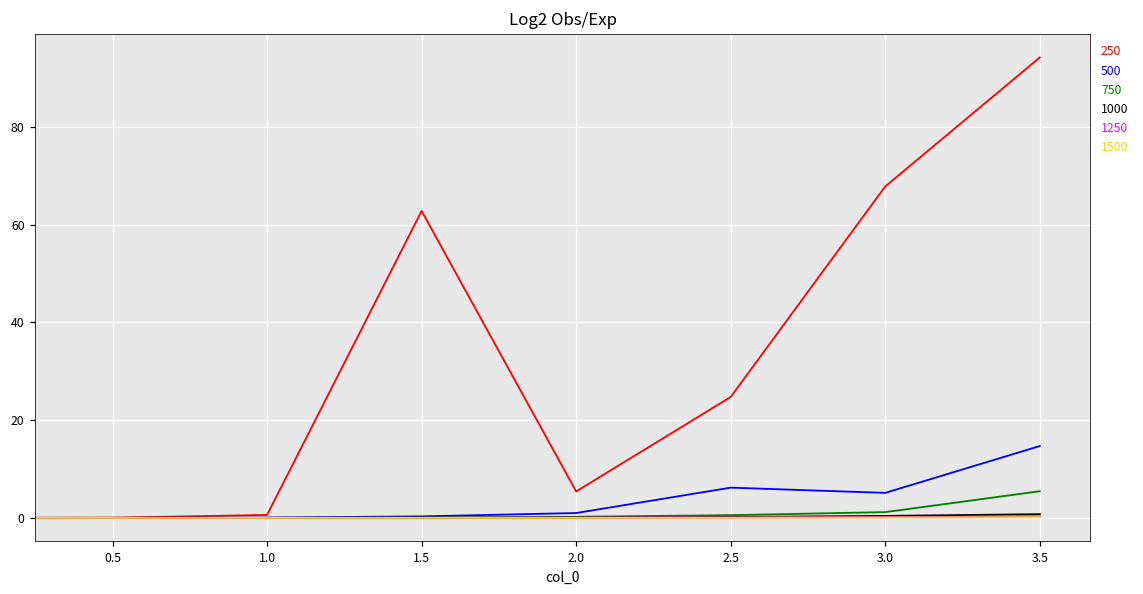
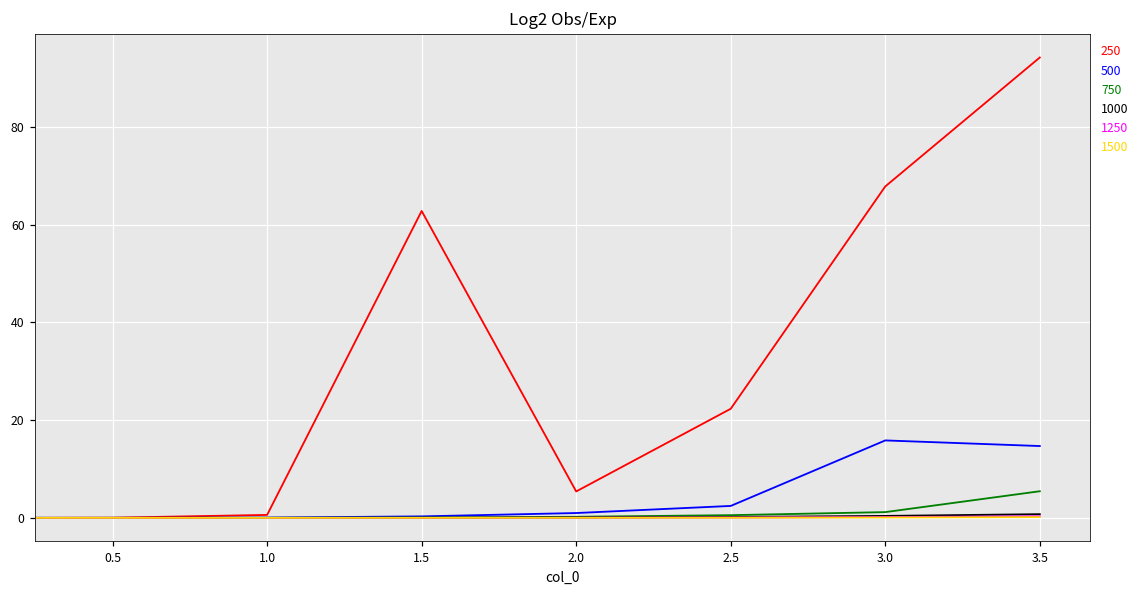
250, 2.5: 25 -> 22
500, 2.5: 6 -> 2
500, 3.0: 5 -> 16
